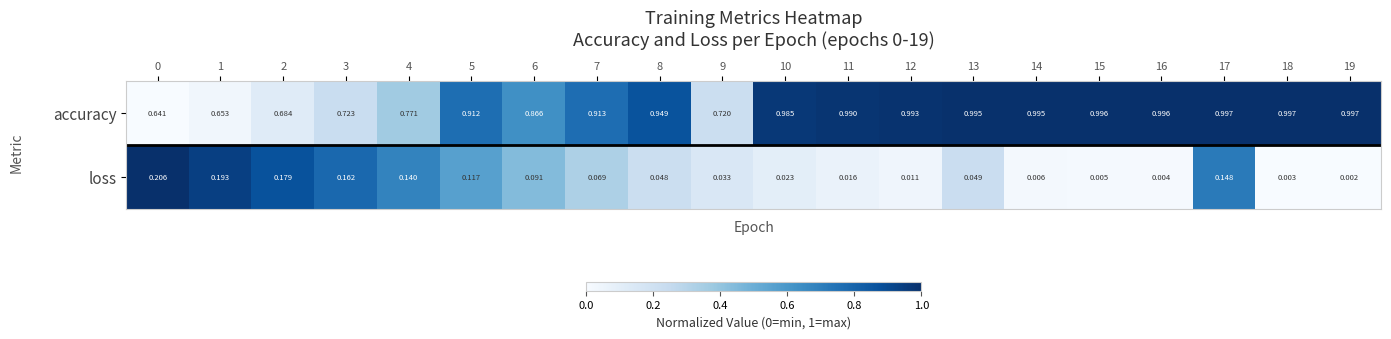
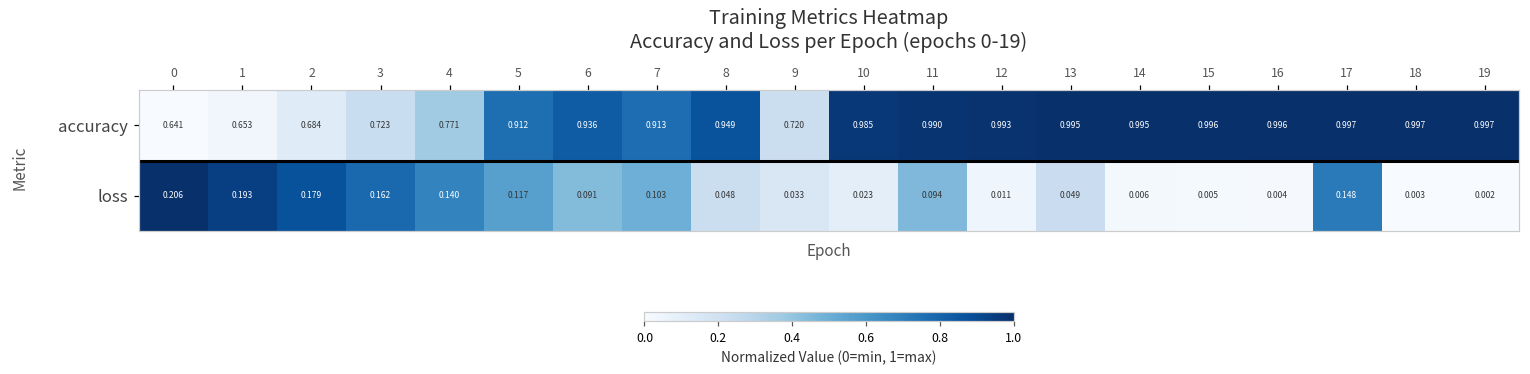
accuracy, 6: 0.866 -> 0.936
loss, 7: 0.069 -> 0.103
loss, 11: 0.016 -> 0.094
